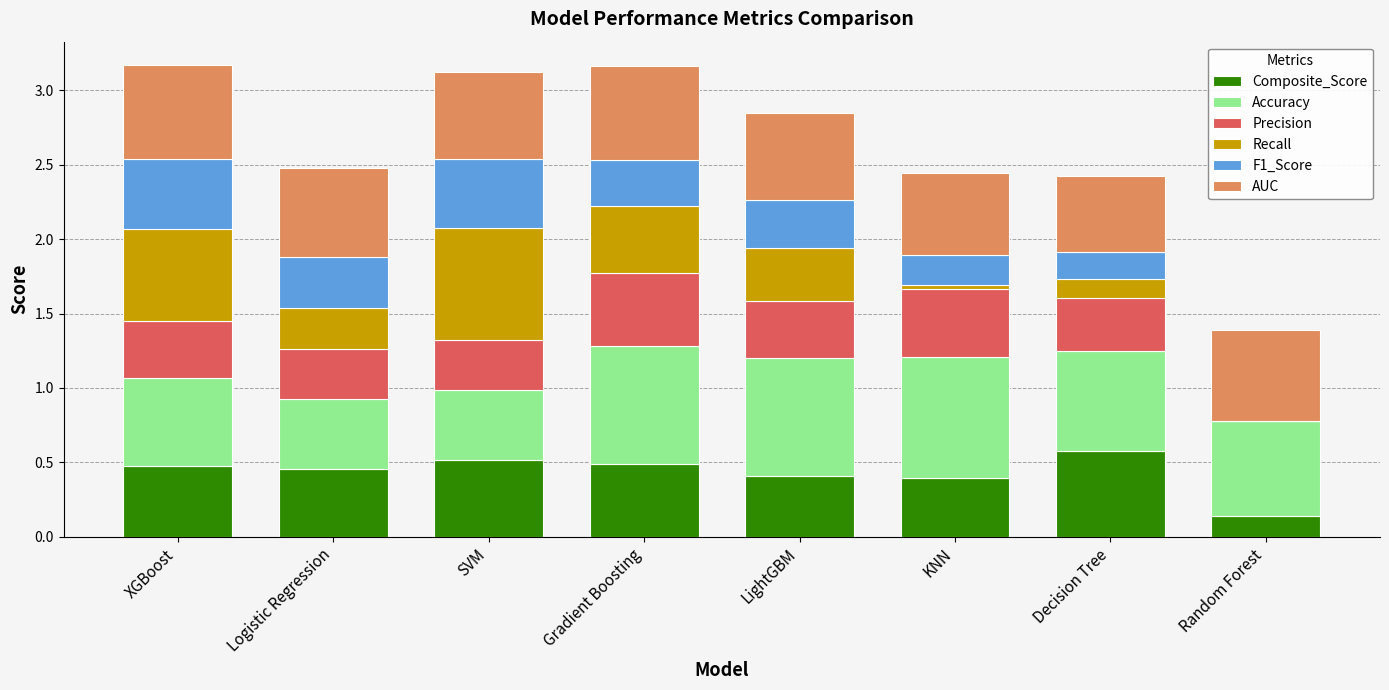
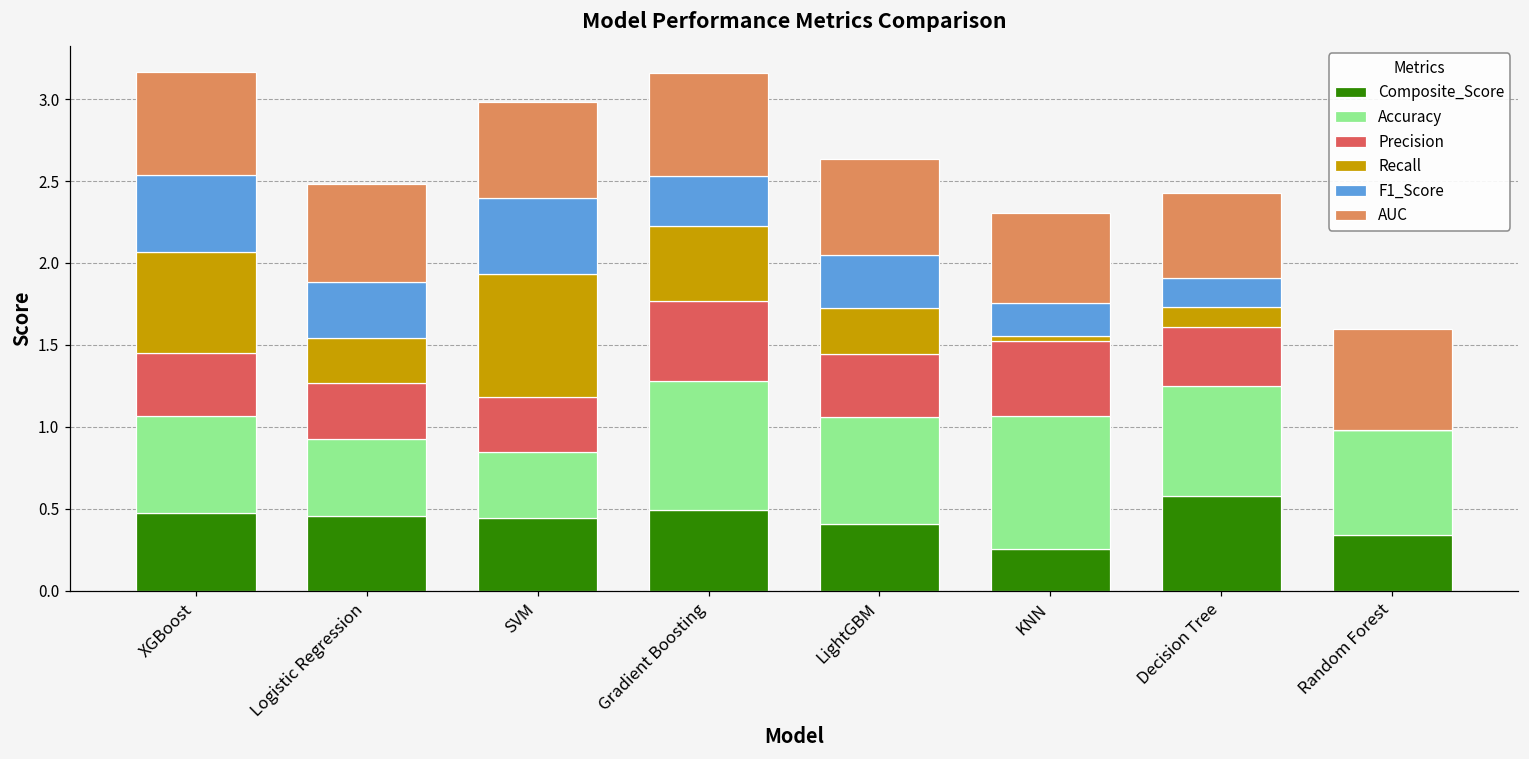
Composite_Score, SVM: 0.51 -> 0.44
Accuracy, SVM: 0.47 -> 0.41
Accuracy, LightGBM: 0.79 -> 0.65
Recall, LightGBM: 0.36 -> 0.28
Composite_Score, KNN: 0.39 -> 0.26
Composite_Score, Random Forest: 0.14 -> 0.34
